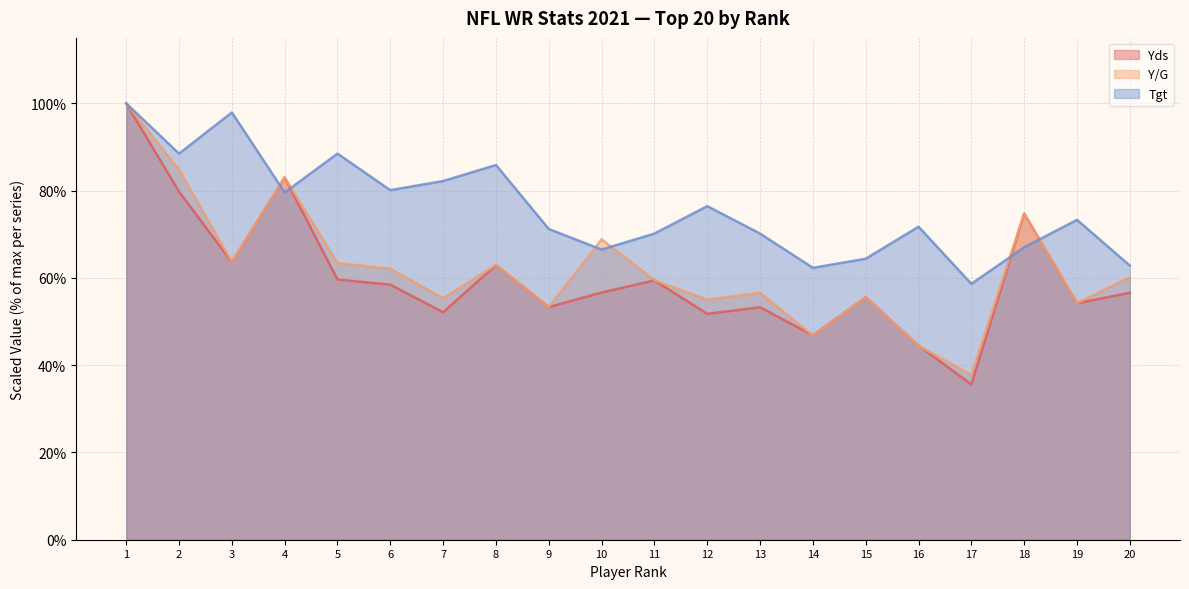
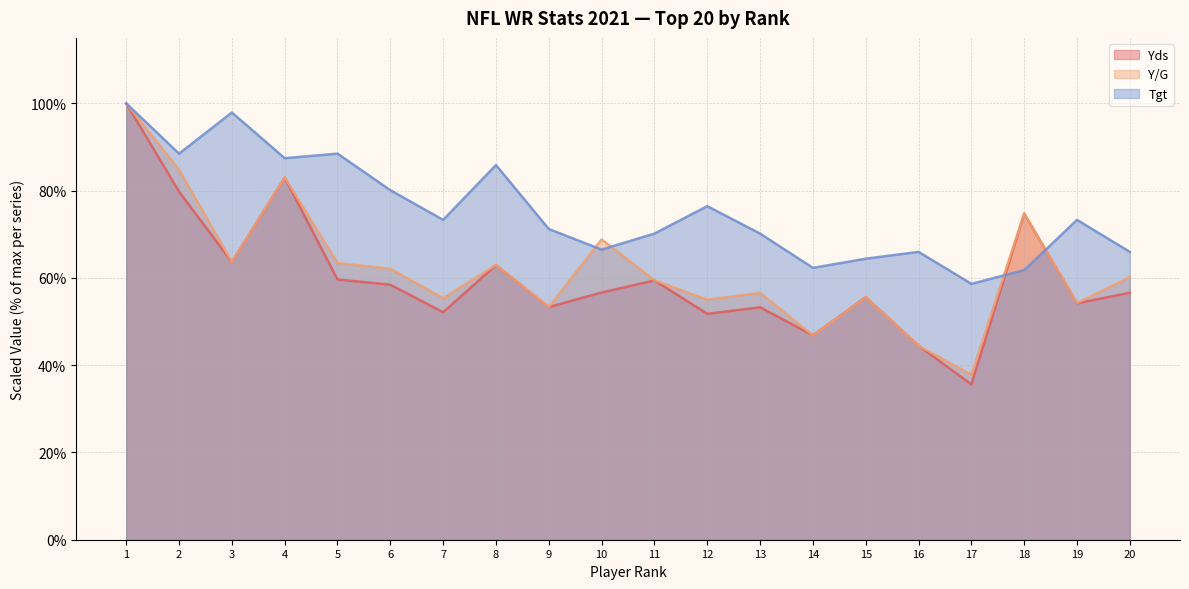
Tgt, 4: 80% -> 87%
Tgt, 7: 82% -> 73%
Tgt, 16: 72% -> 66%
Tgt, 18: 67% -> 62%
Tgt, 20: 63% -> 66%
